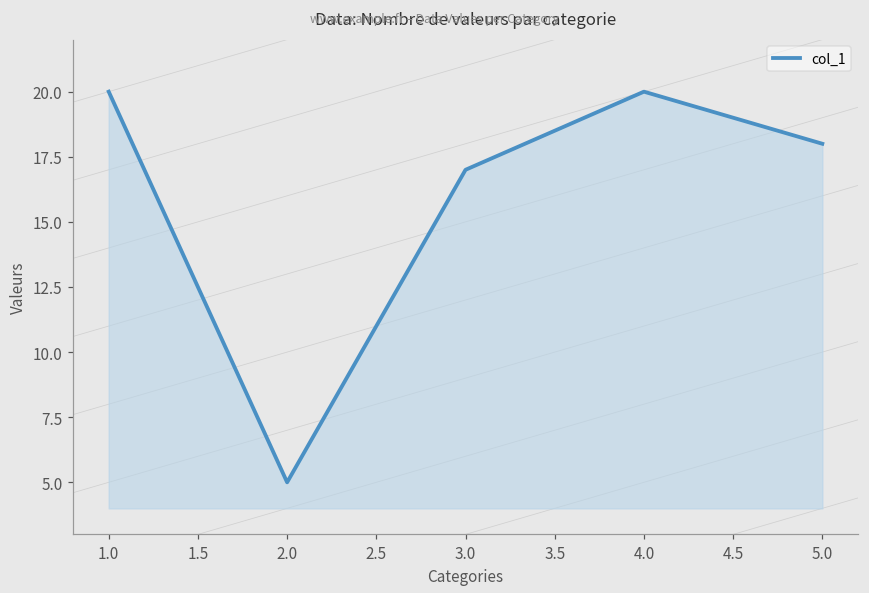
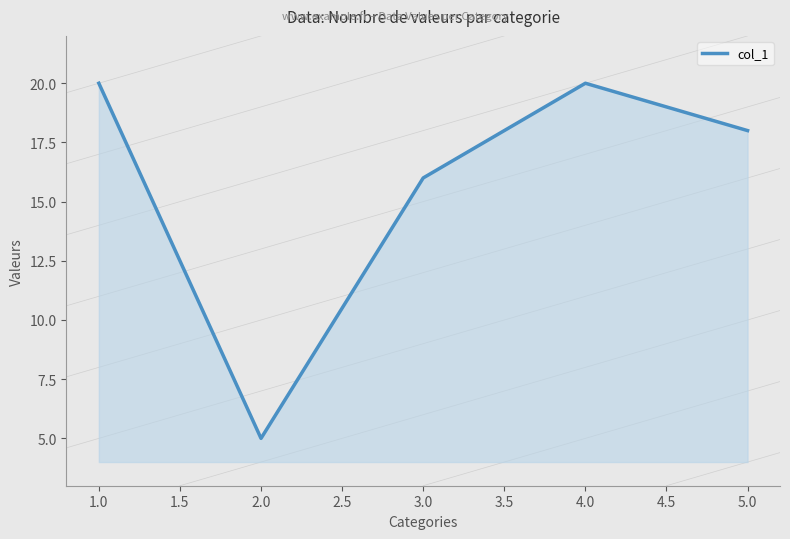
3.0: 17 -> 16
